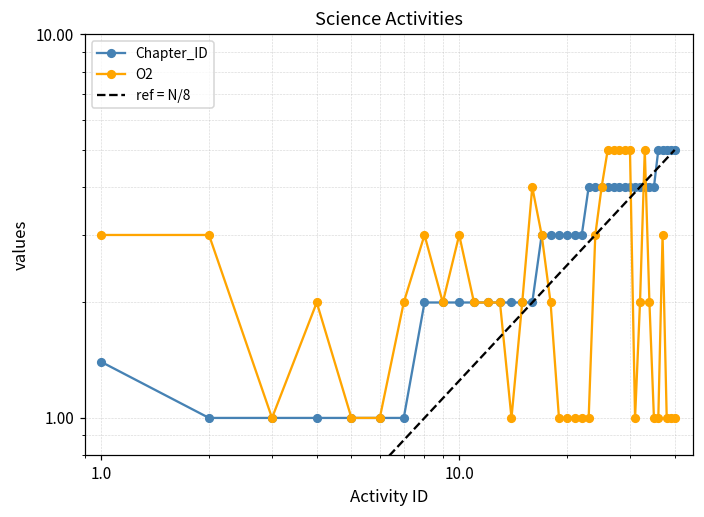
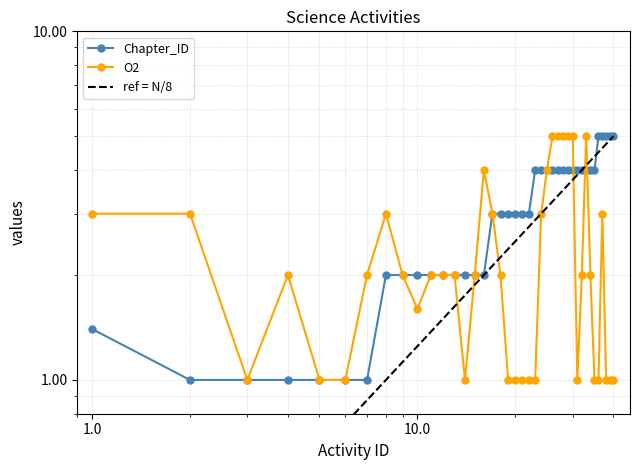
O2, 10.0: 3.0 -> 1.6
